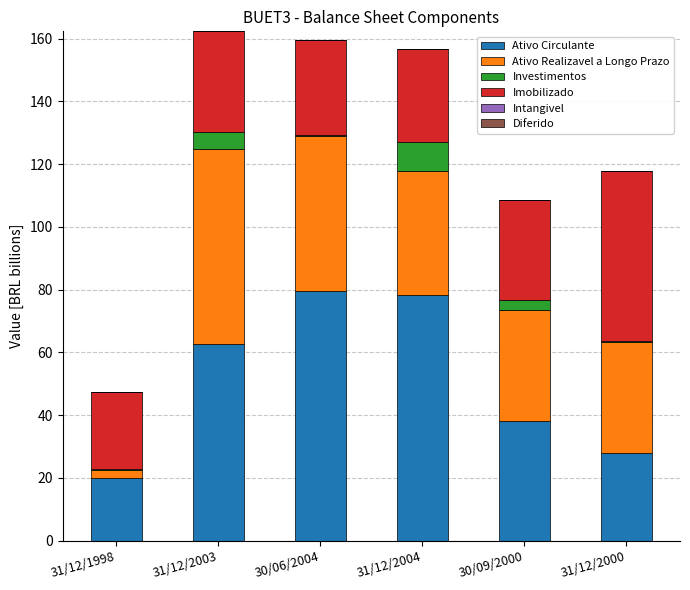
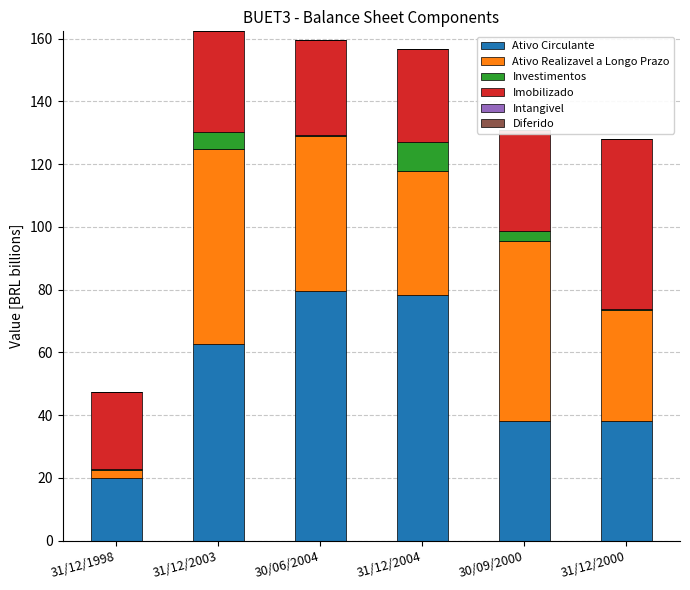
Ativo Realizavel a Longo Prazo, 30/09/2000: 35 -> 57
Ativo Circulante, 31/12/2000: 28 -> 38
